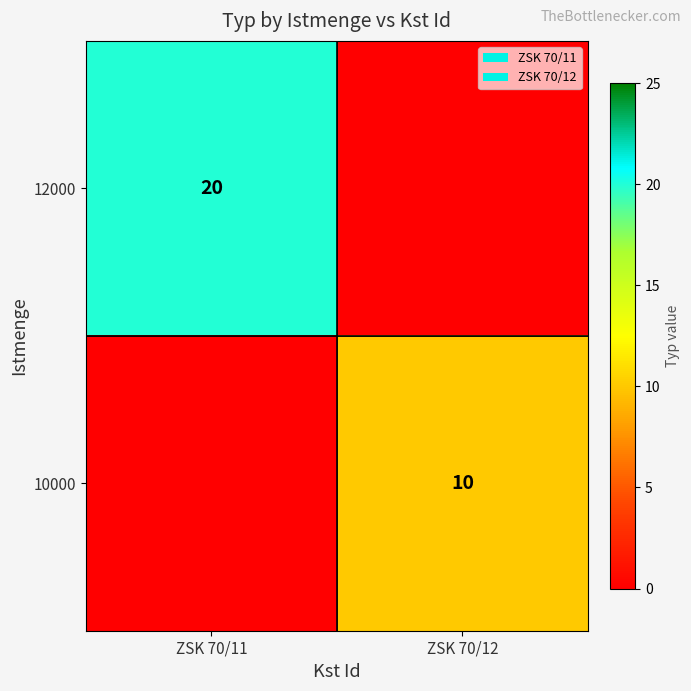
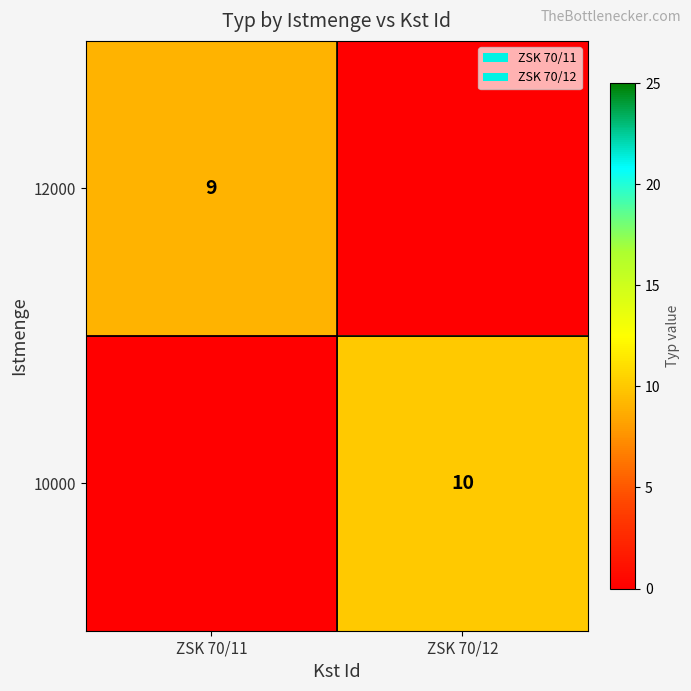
12000, ZSK 70/11: 20 -> 9
